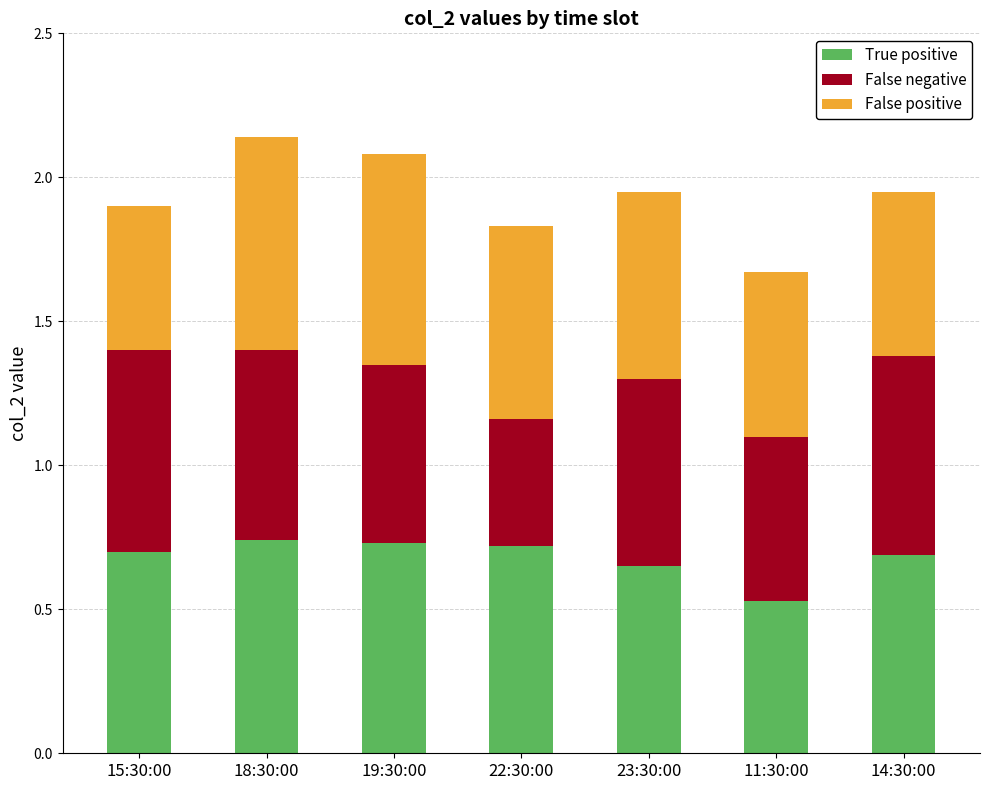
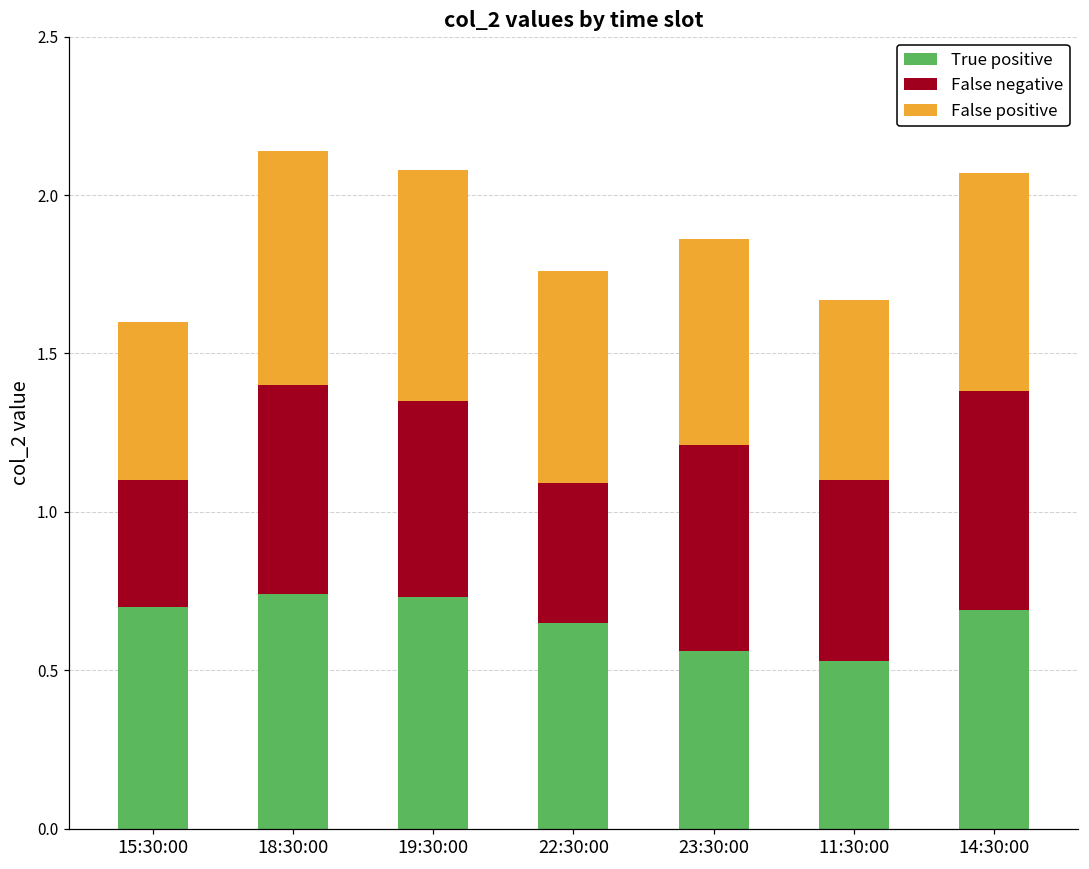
False negative, 15:30:00: 0.7 -> 0.4
True positive, 22:30:00: 0.72 -> 0.65
True positive, 23:30:00: 0.65 -> 0.56
False positive, 14:30:00: 0.57 -> 0.69
